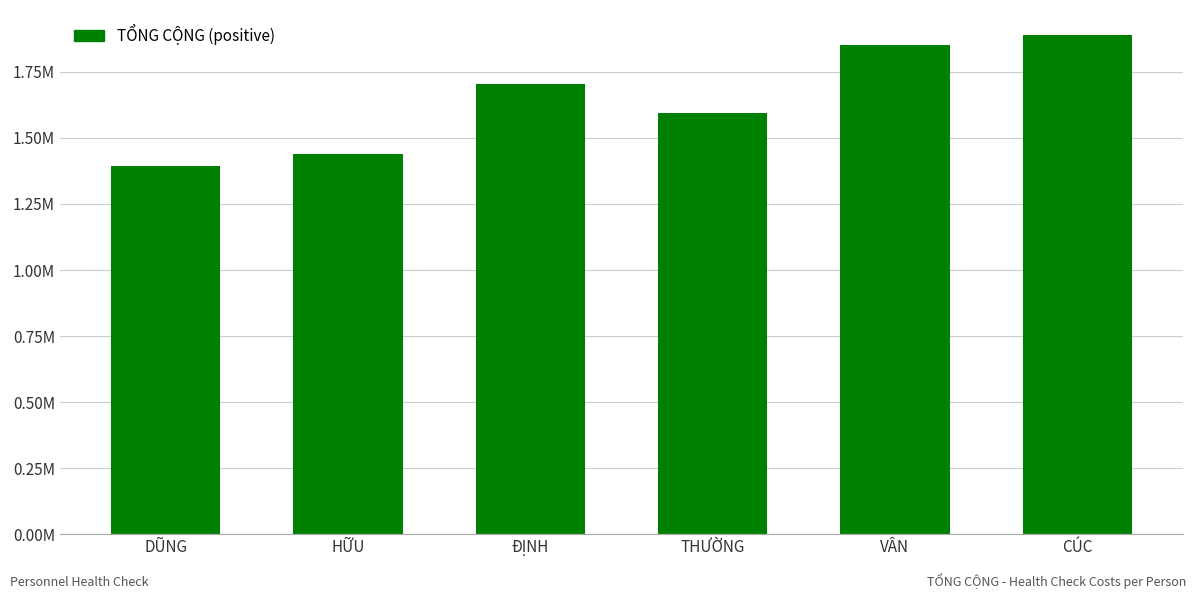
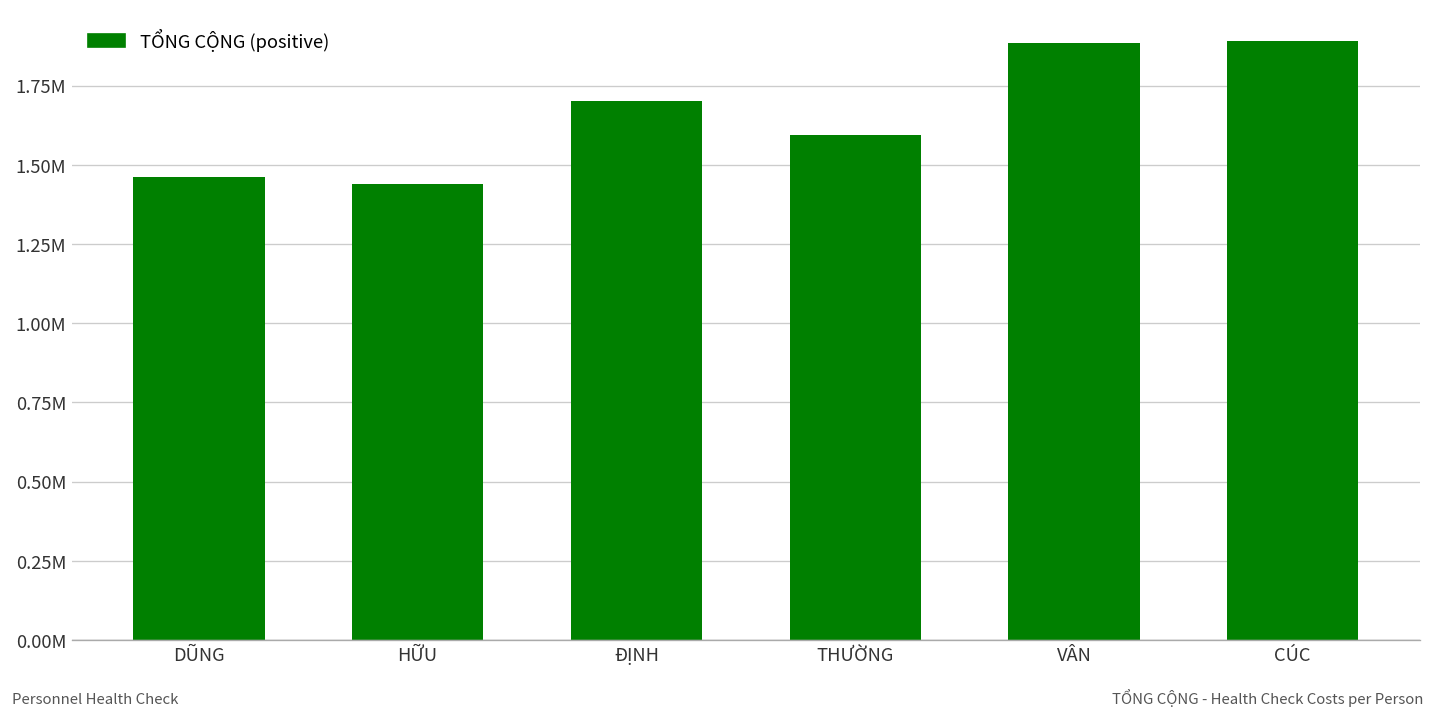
DŨNG: 1400000 -> 1460000
VÂN: 1850000 -> 1890000
